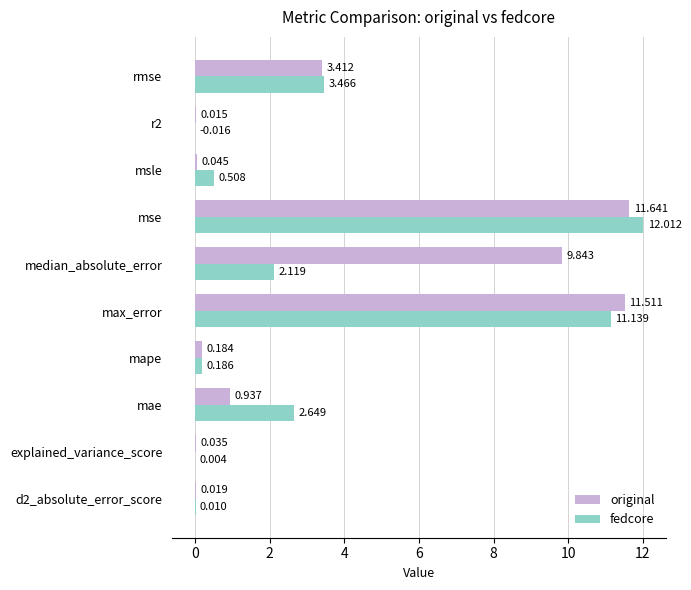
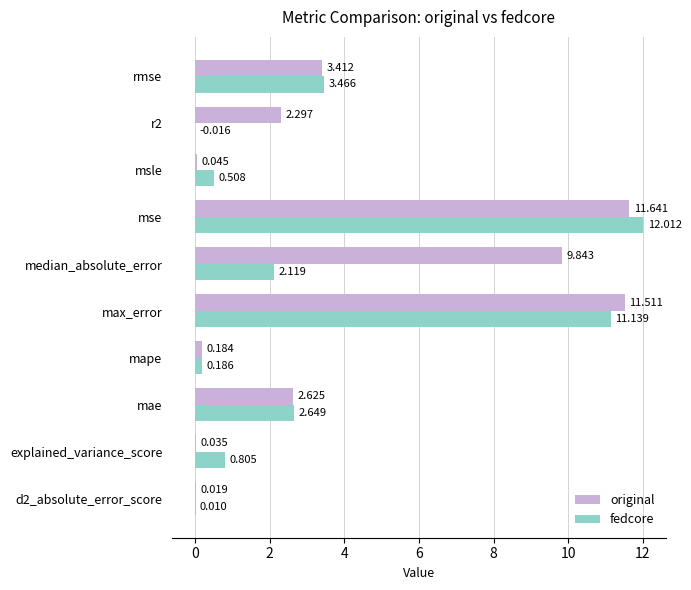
original, r2: 0.015 -> 2.297
original, mae: 0.937 -> 2.625
fedcore, explained_variance_score: 0.004 -> 0.805
